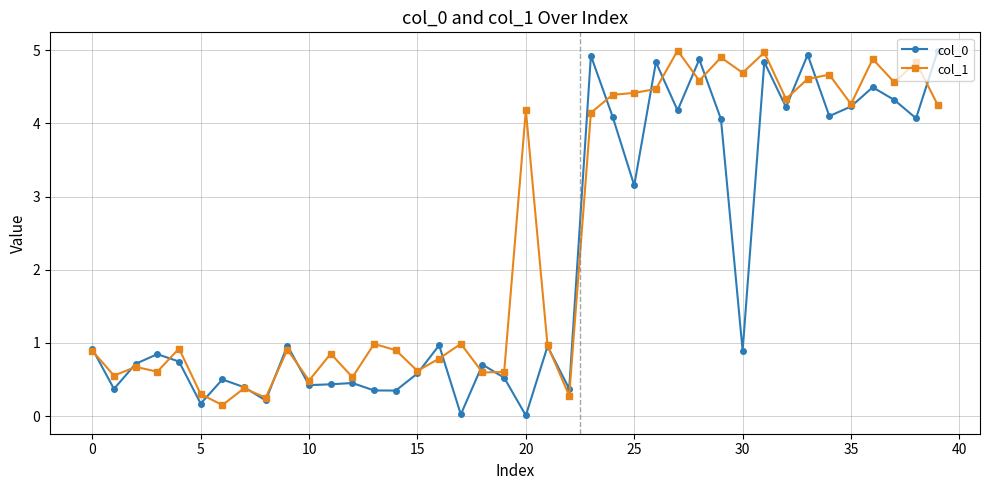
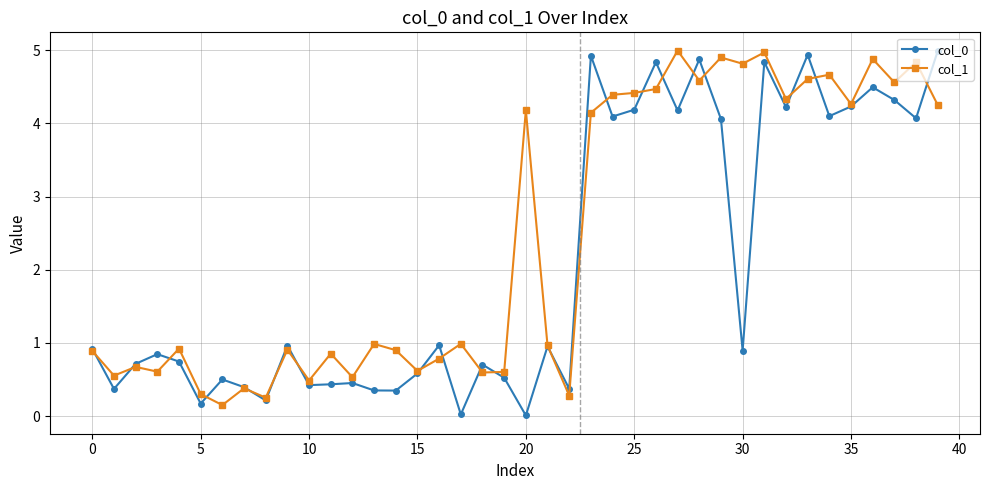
col_0, 25: 3.2 -> 4.2
col_1, 30: 4.7 -> 4.8
